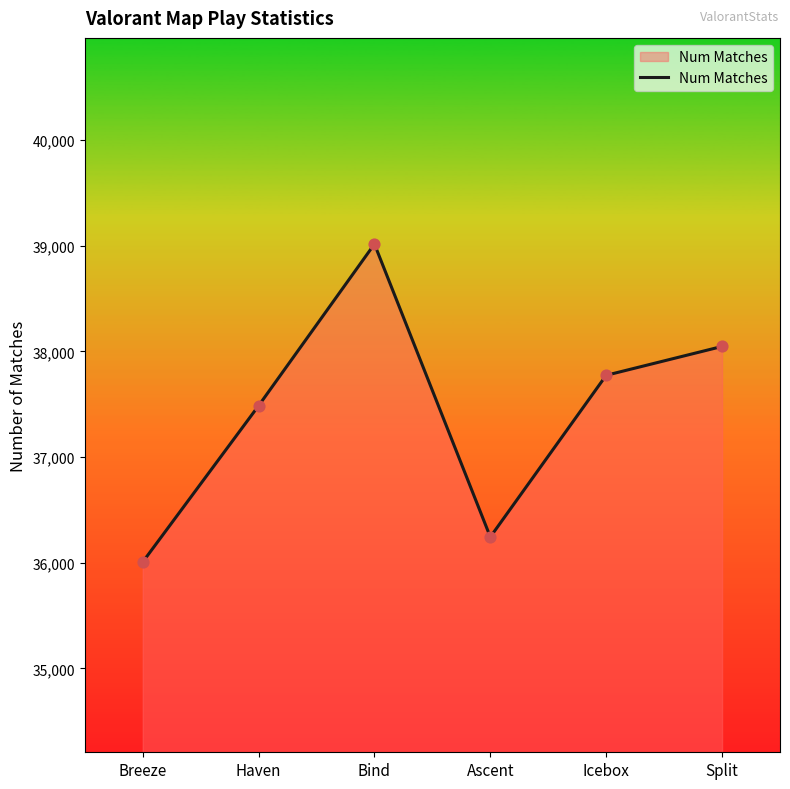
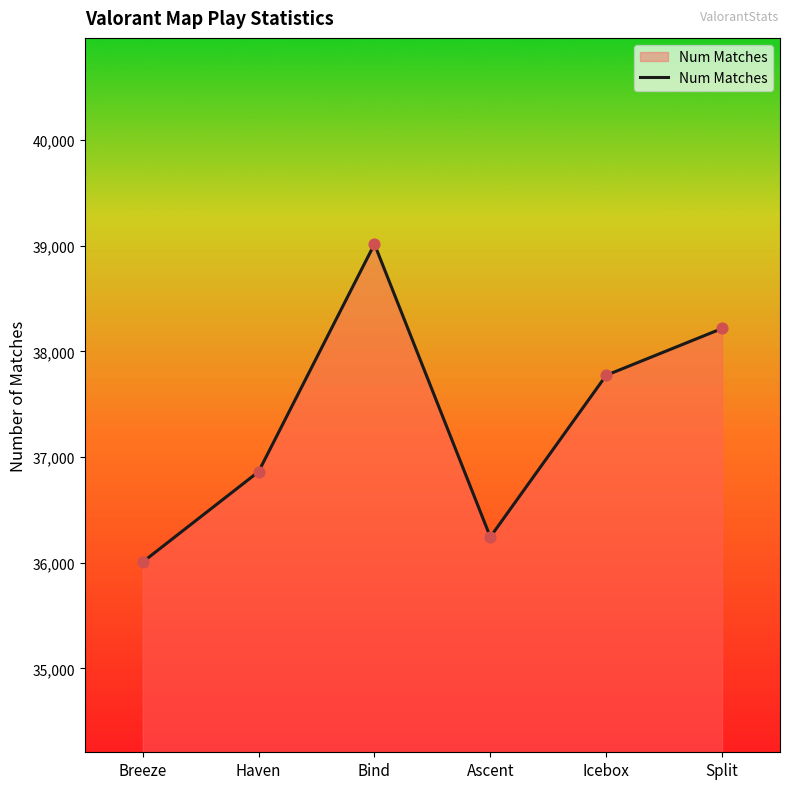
Haven: 37,490 -> 36,860
Split: 38,050 -> 38,220
